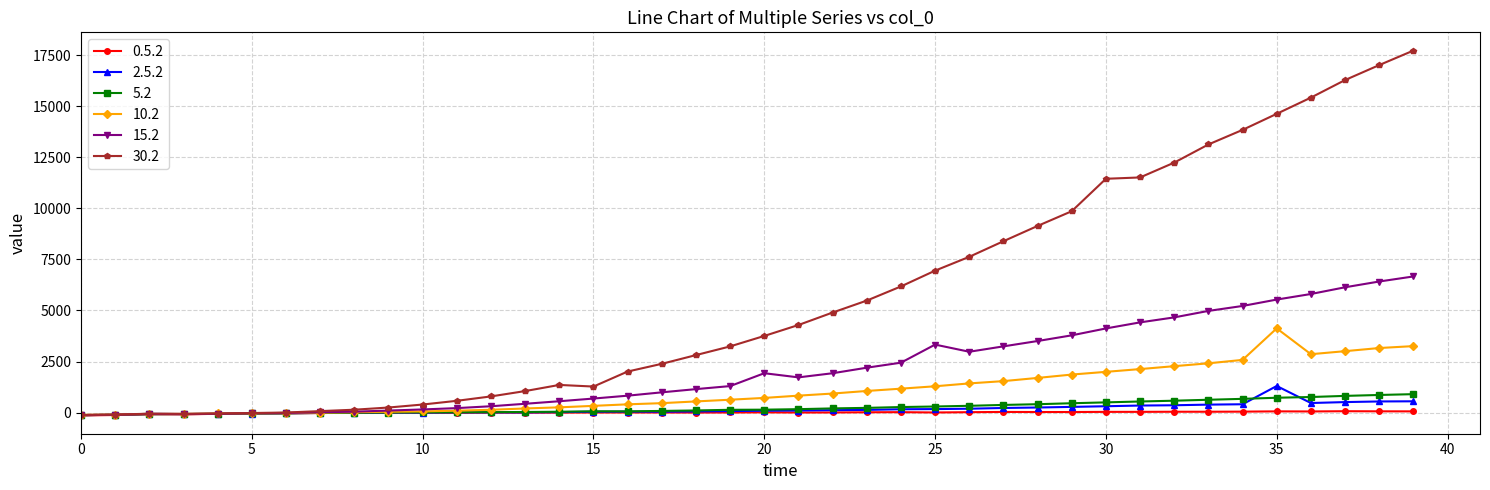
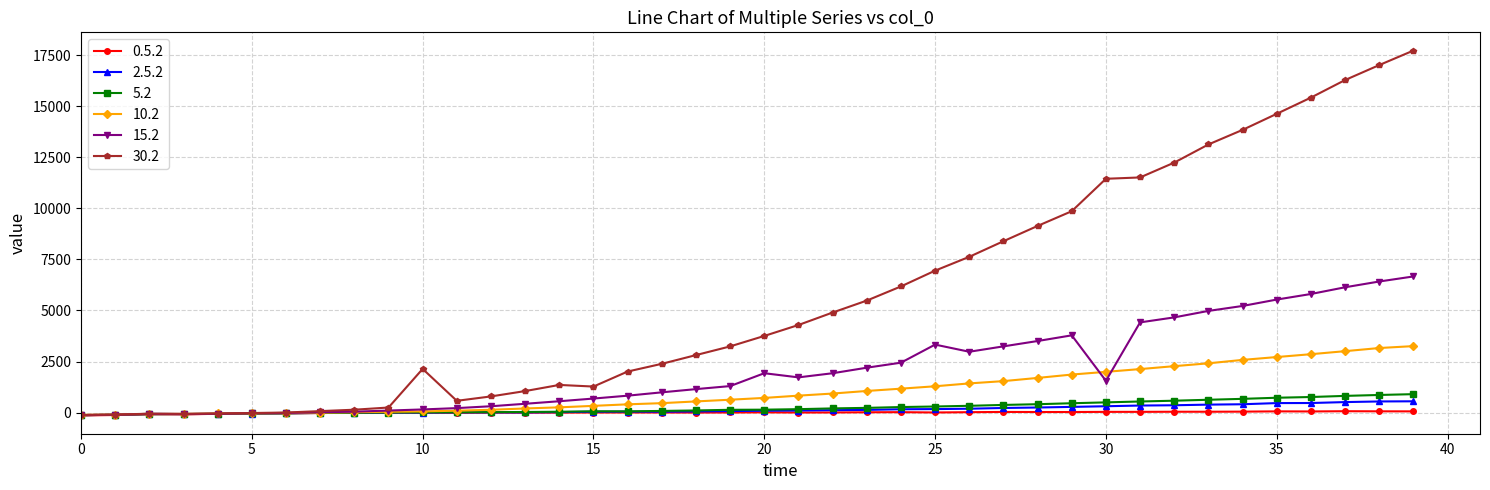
30.2, 10: 400 -> 2100
15.2, 30: 4100 -> 1600
2.5.2, 35: 1300 -> 500
10.2, 35: 4100 -> 2700
